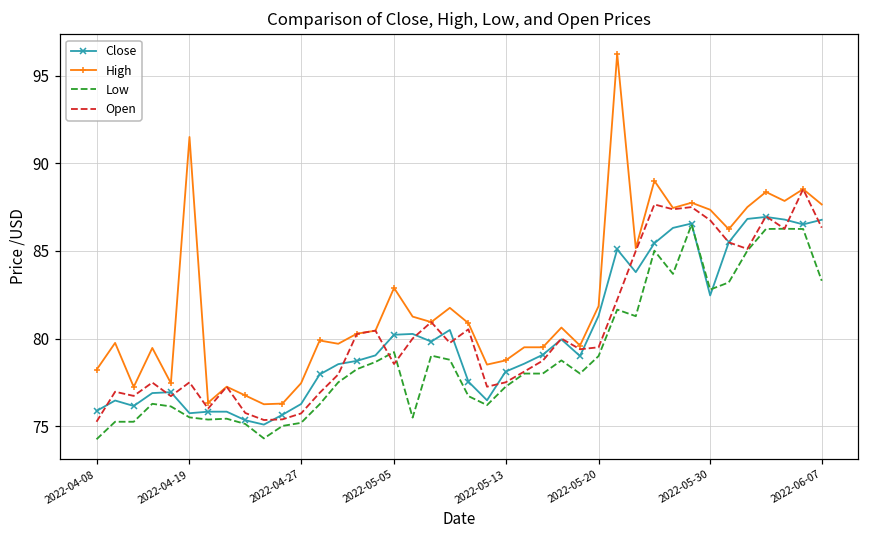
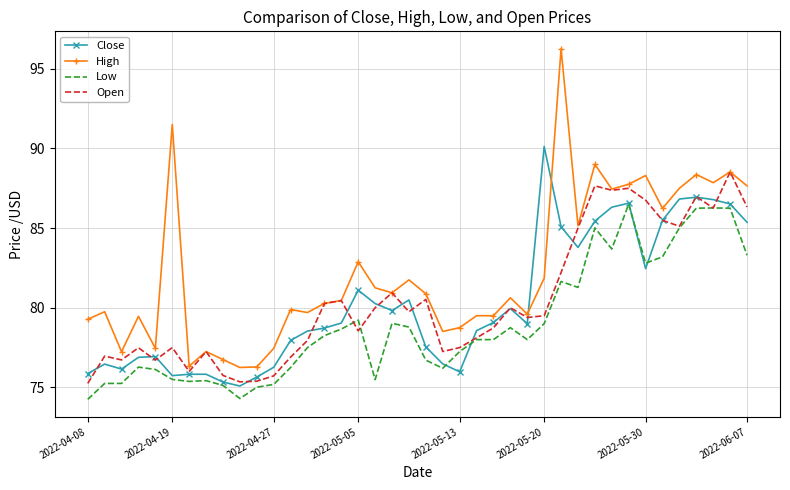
High, 2022-04-08: 78.2 -> 79.3
Close, 2022-05-05: 80.2 -> 81.1
Close, 2022-05-13: 78.1 -> 76.0
Close, 2022-05-20: 81.3 -> 90.1
High, 2022-05-30: 87.3 -> 88.3
Close, 2022-06-07: 86.8 -> 85.4
